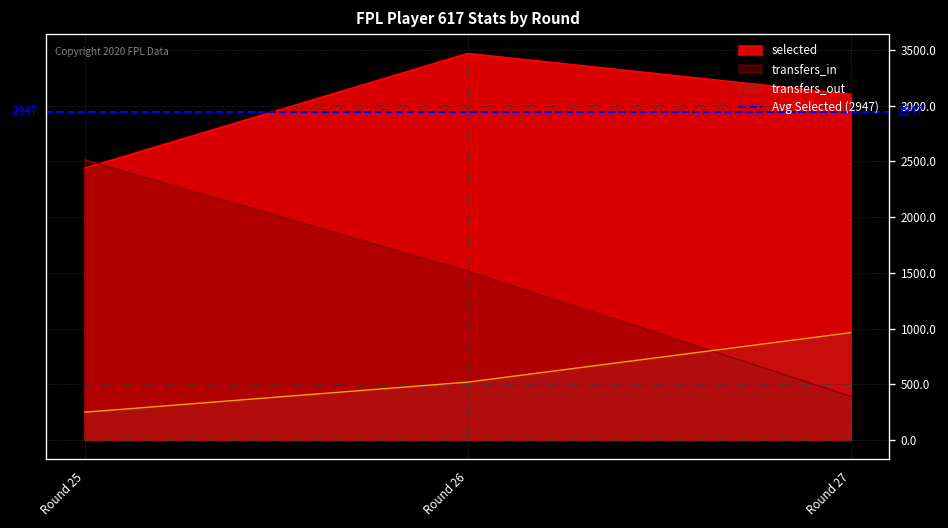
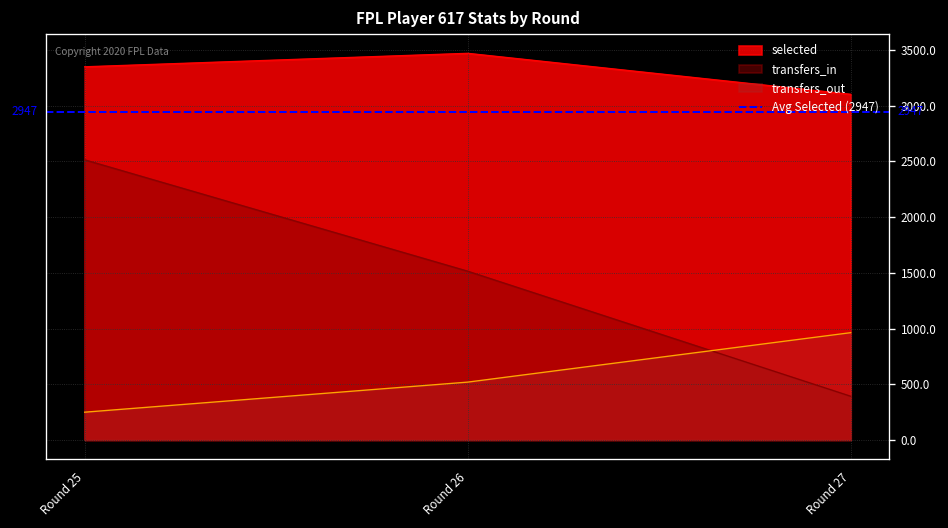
selected, Round 25: 2400 -> 3400
